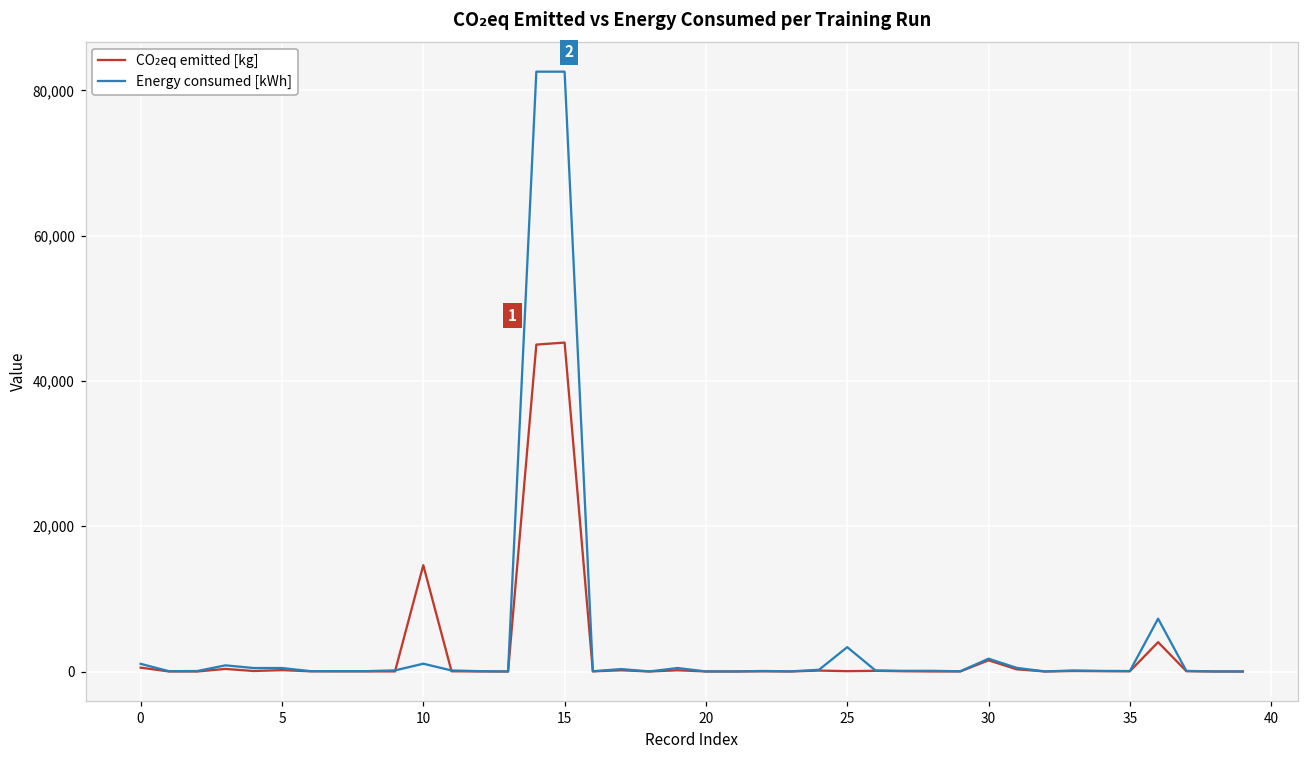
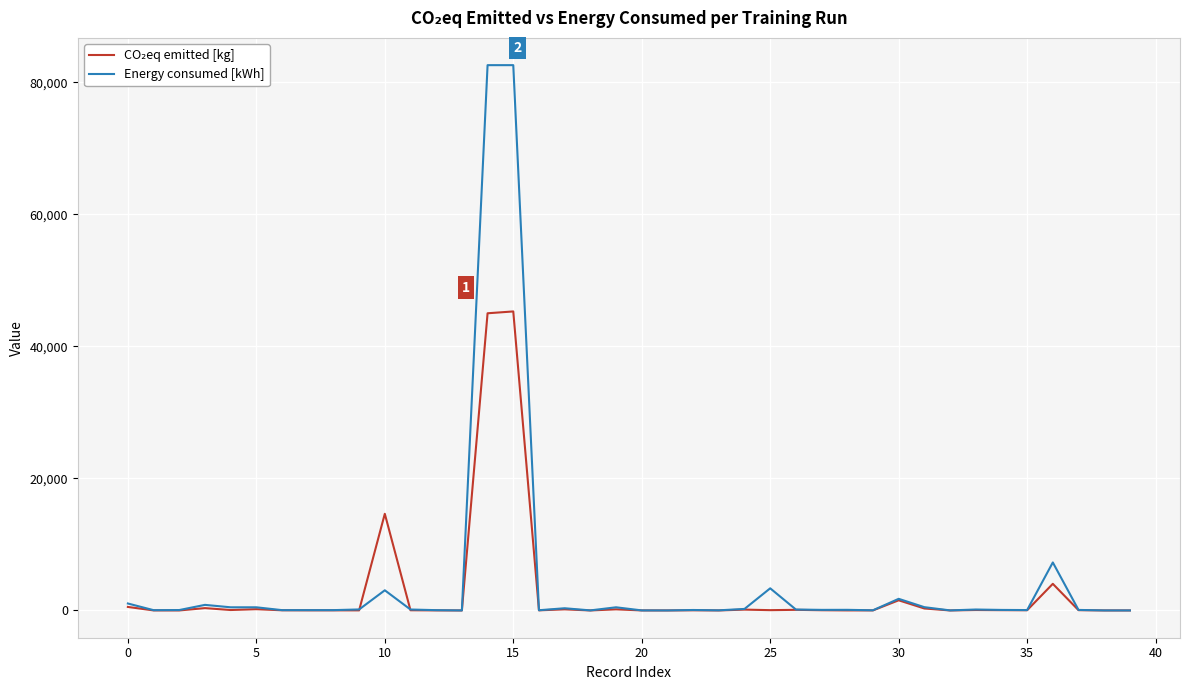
Energy consumed [kWh], 10: 1,000 -> 3,000
